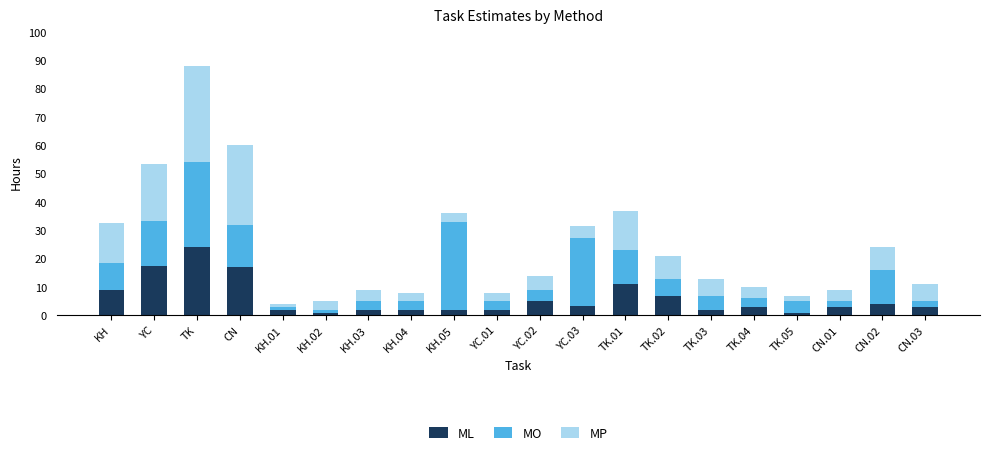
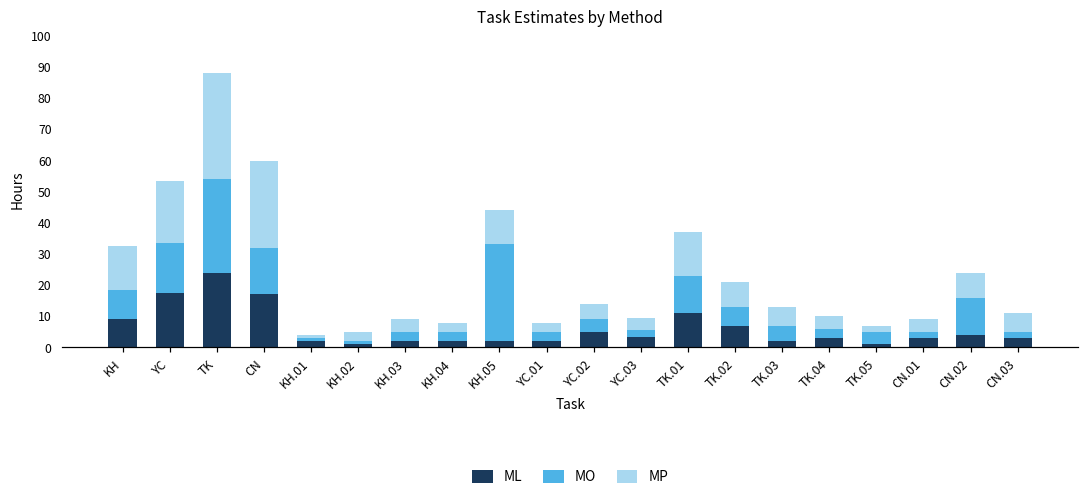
MP, KH.05: 3 -> 11
MO, YC.03: 24 -> 2
